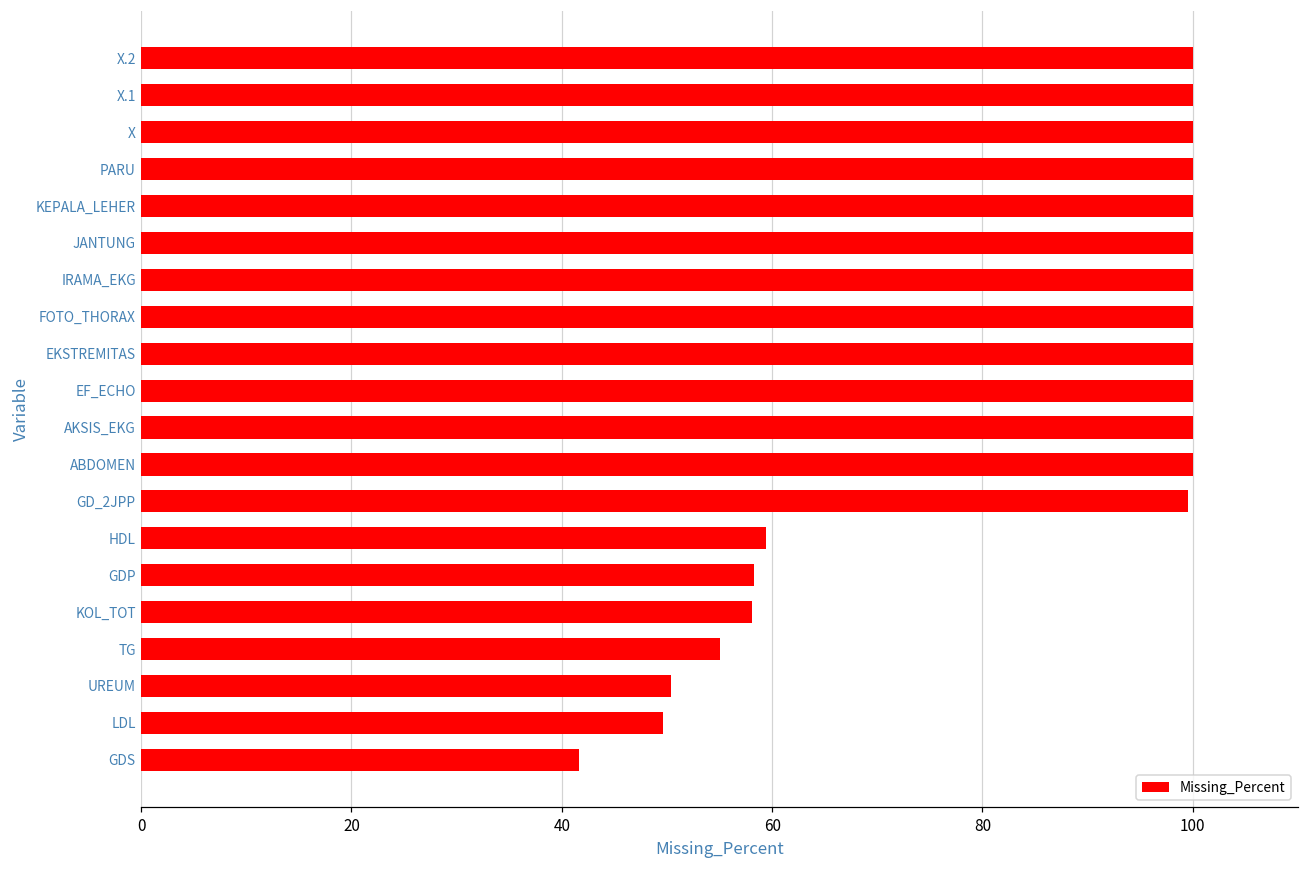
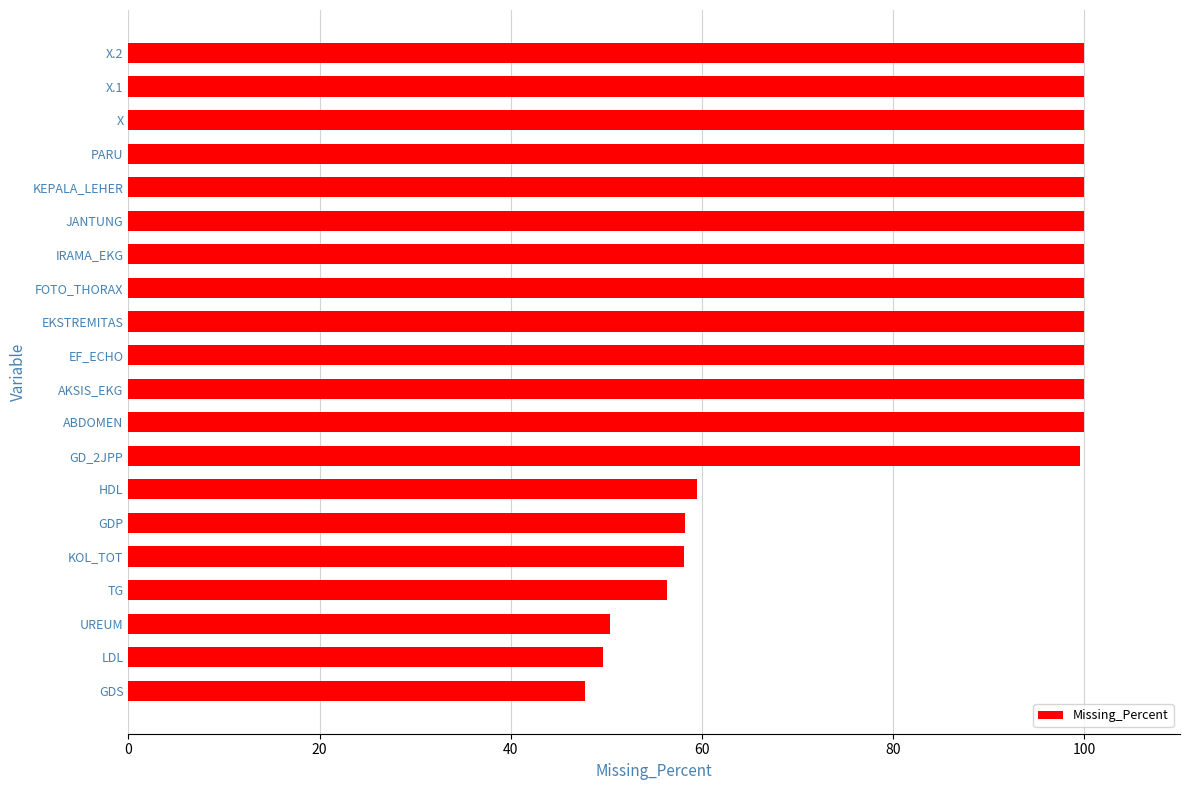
TG: 55 -> 56
GDS: 42 -> 48
